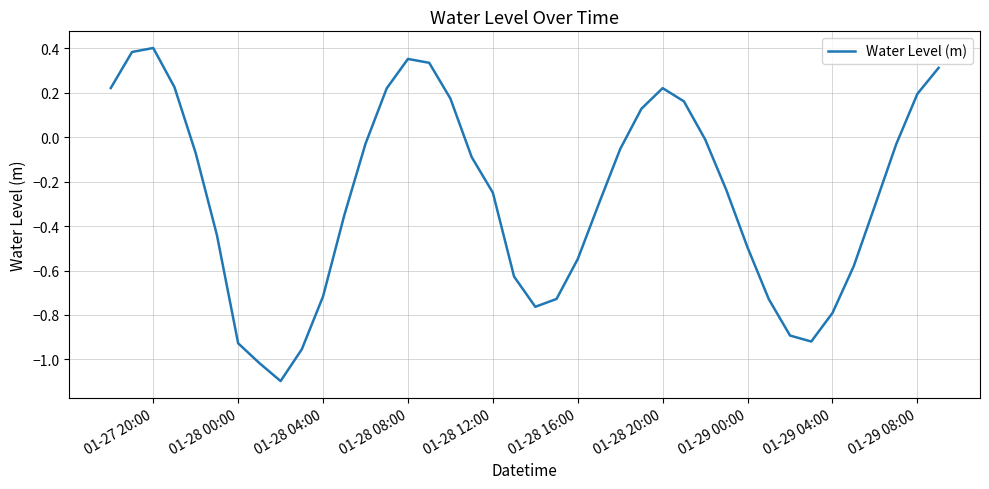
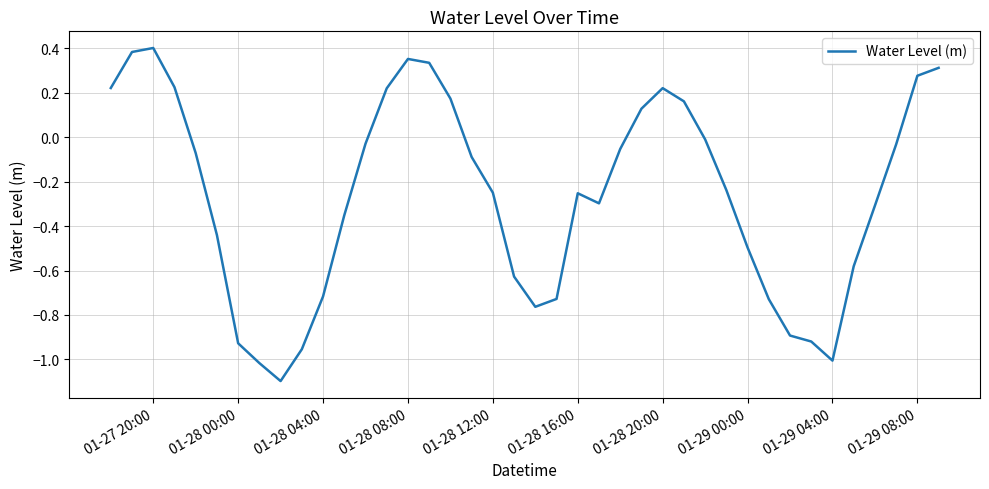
01-28 16:00: -0.55 -> -0.25
01-29 04:00: -0.79 -> -1.01
01-29 08:00: 0.20 -> 0.28
